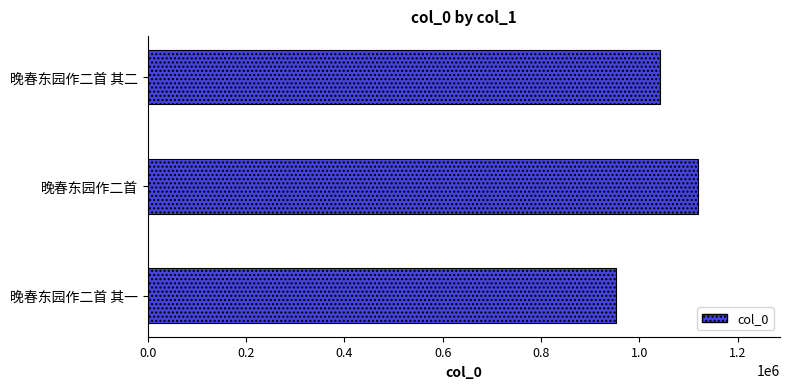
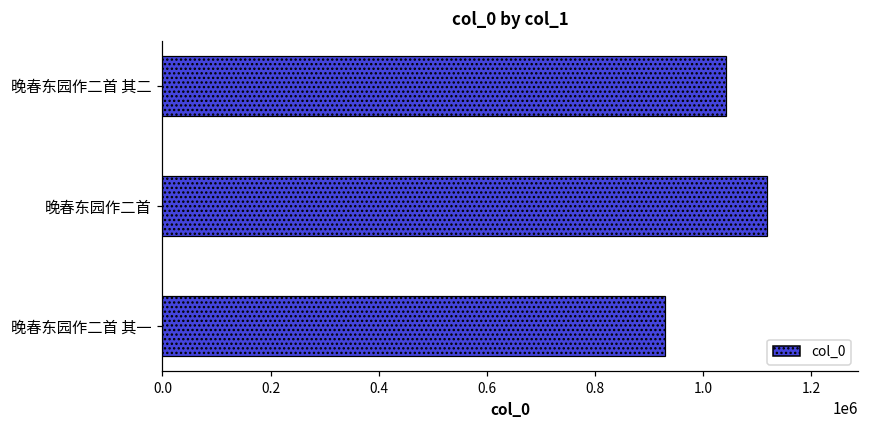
晚春东园作二首 其一: 950000 -> 930000
